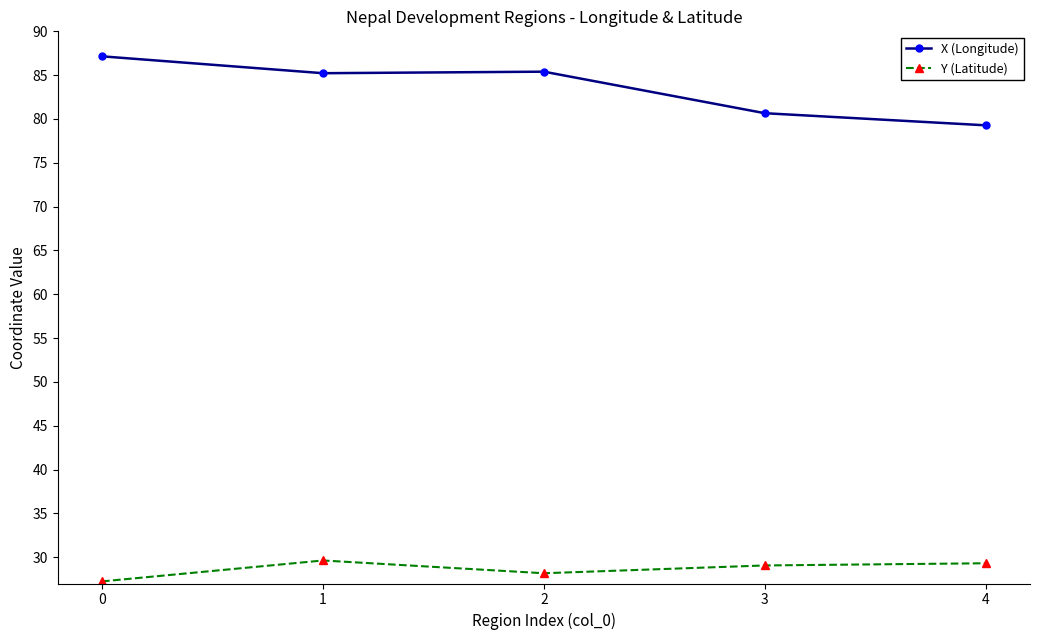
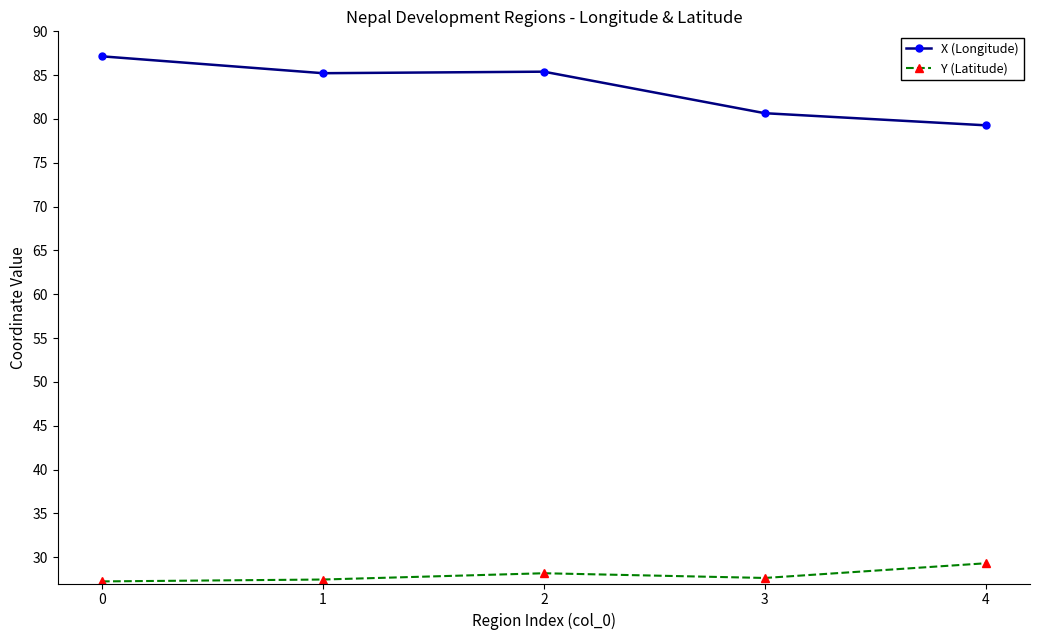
Y (Latitude), 1: 30 -> 27
Y (Latitude), 3: 29 -> 28
